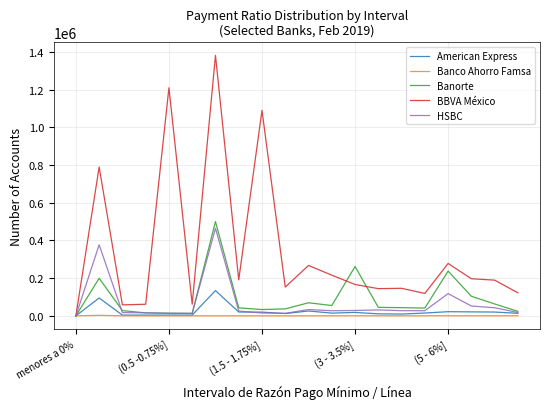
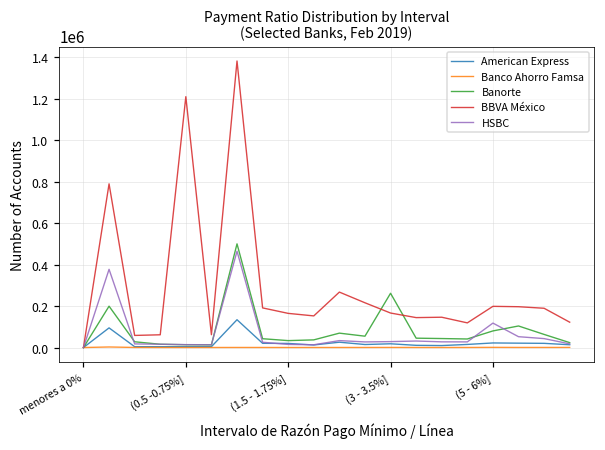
BBVA México, (1.5 - 1.75%]: 1090000 -> 160000
Banorte, (5 - 6%]: 240000 -> 80000
BBVA México, (5 - 6%]: 280000 -> 200000
